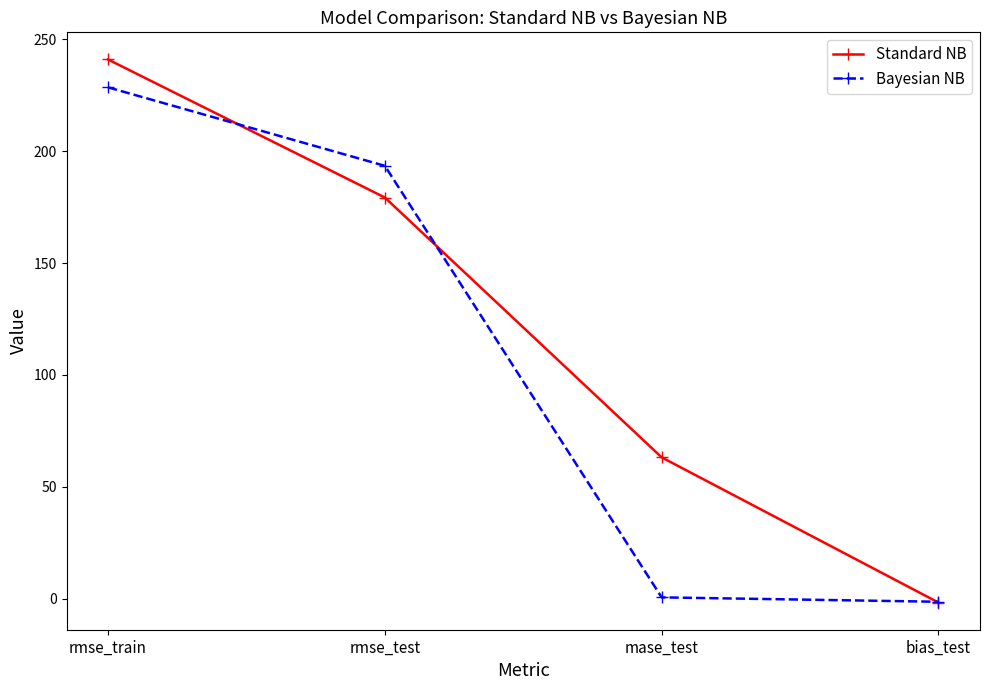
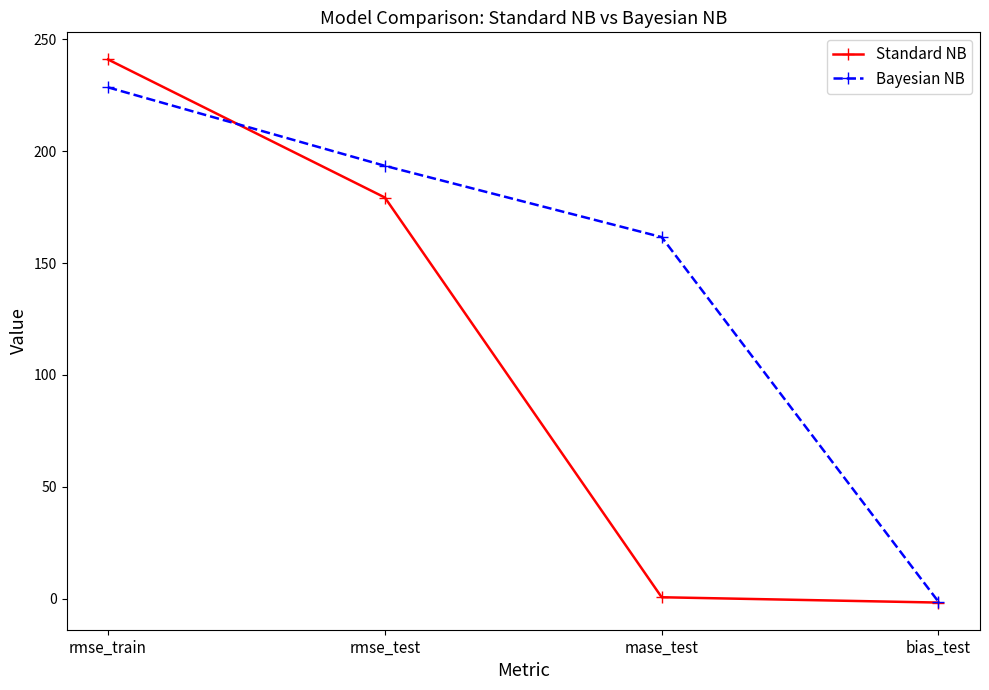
Standard NB, mase_test: 63 -> 1
Bayesian NB, mase_test: 1 -> 162
